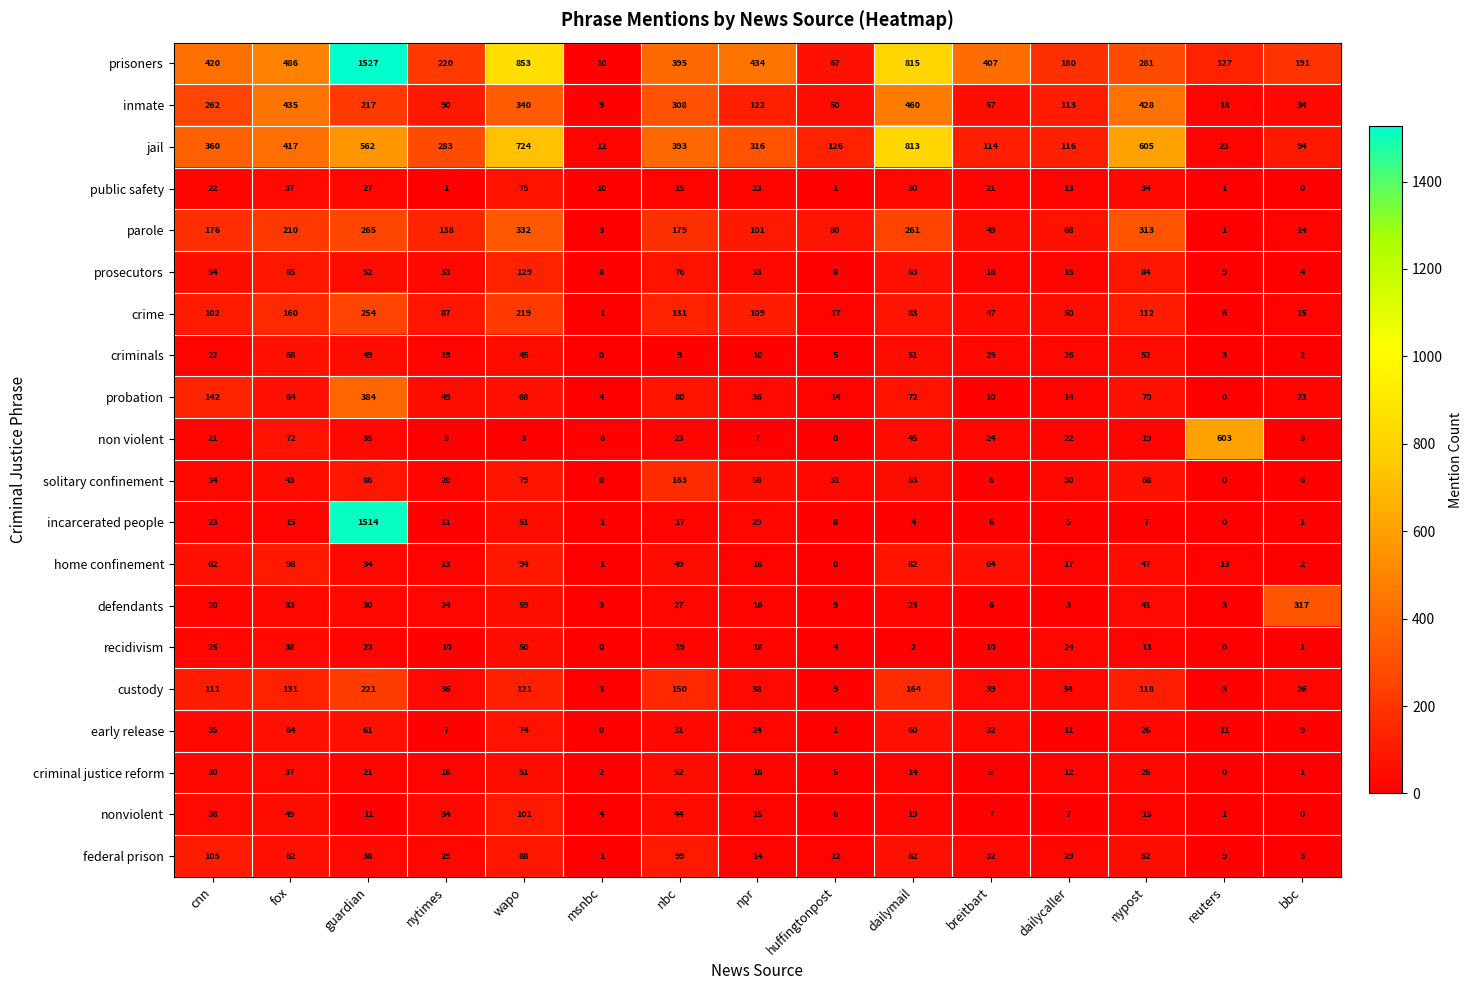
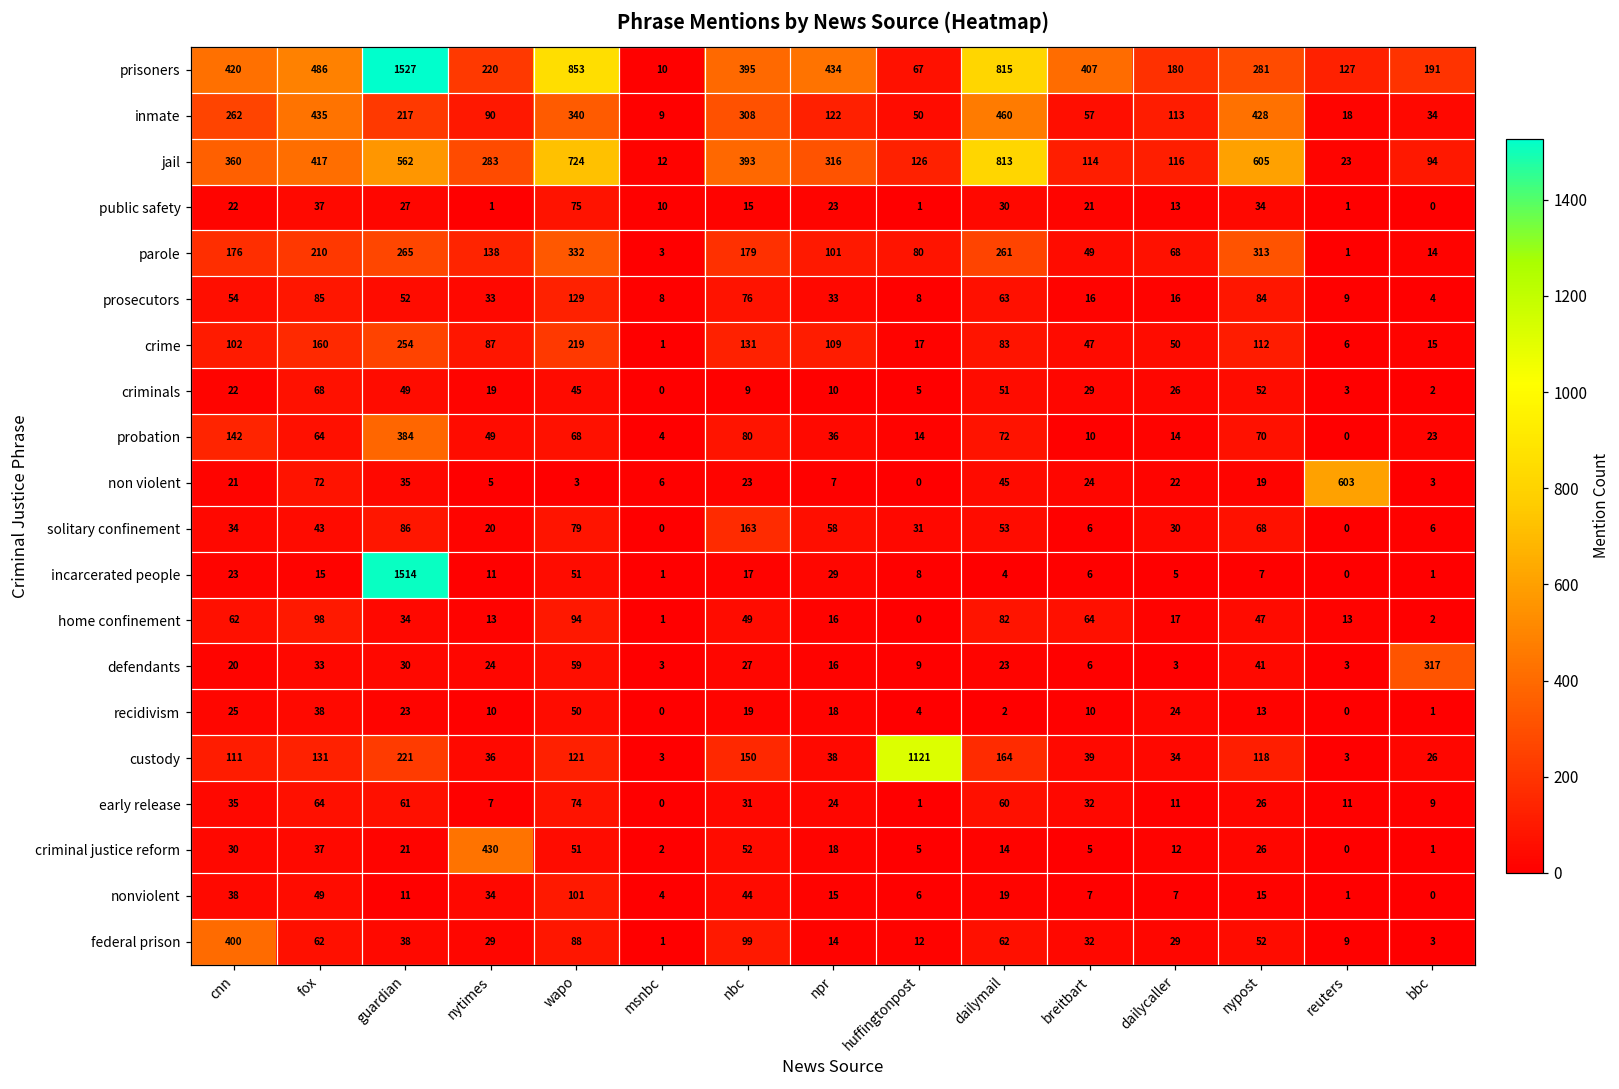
custody, huffingtonpost: 9 -> 1121
criminal justice reform, nytimes: 16 -> 430
federal prison, cnn: 105 -> 400
